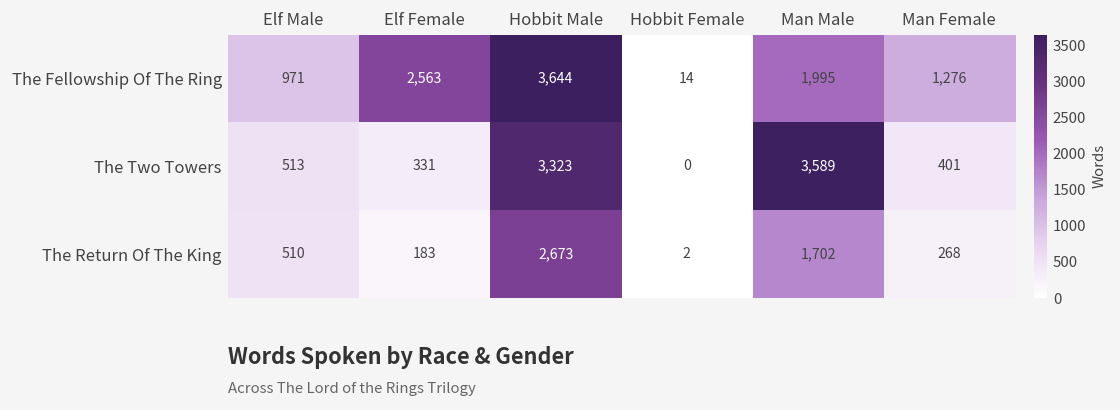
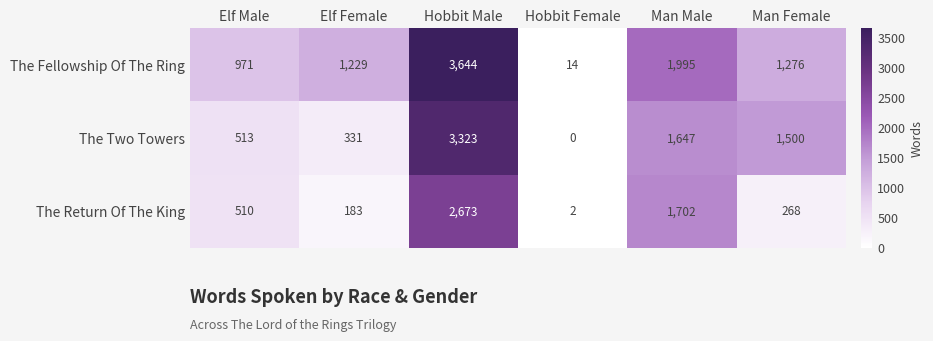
The Fellowship Of The Ring, Elf Female: 2,563 -> 1,229
The Two Towers, Man Male: 3,589 -> 1,647
The Two Towers, Man Female: 401 -> 1,500
